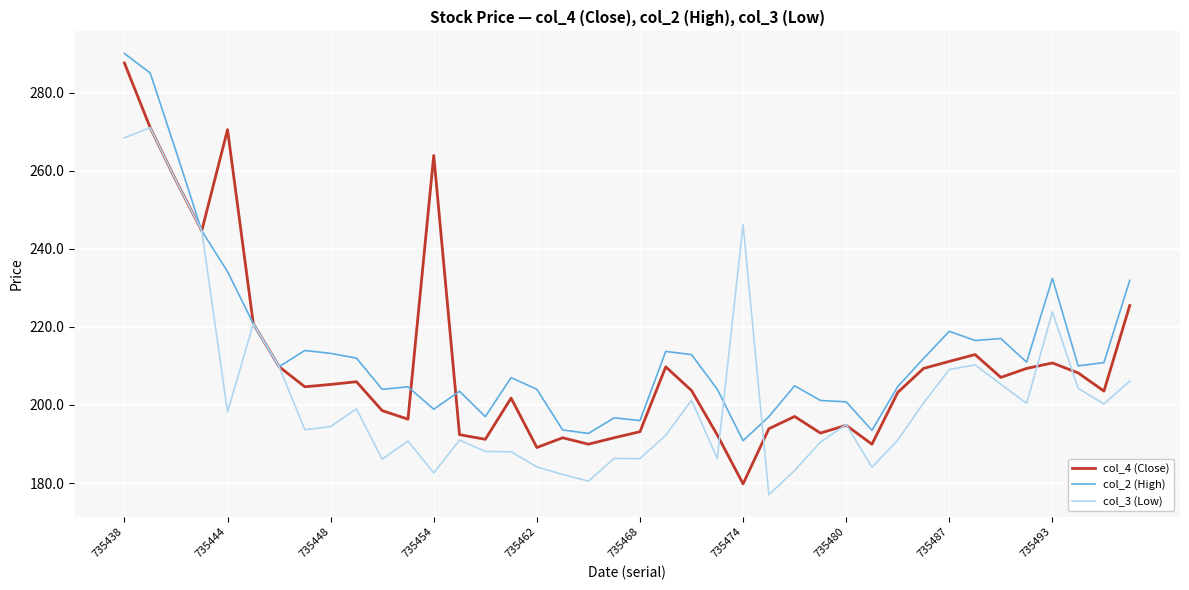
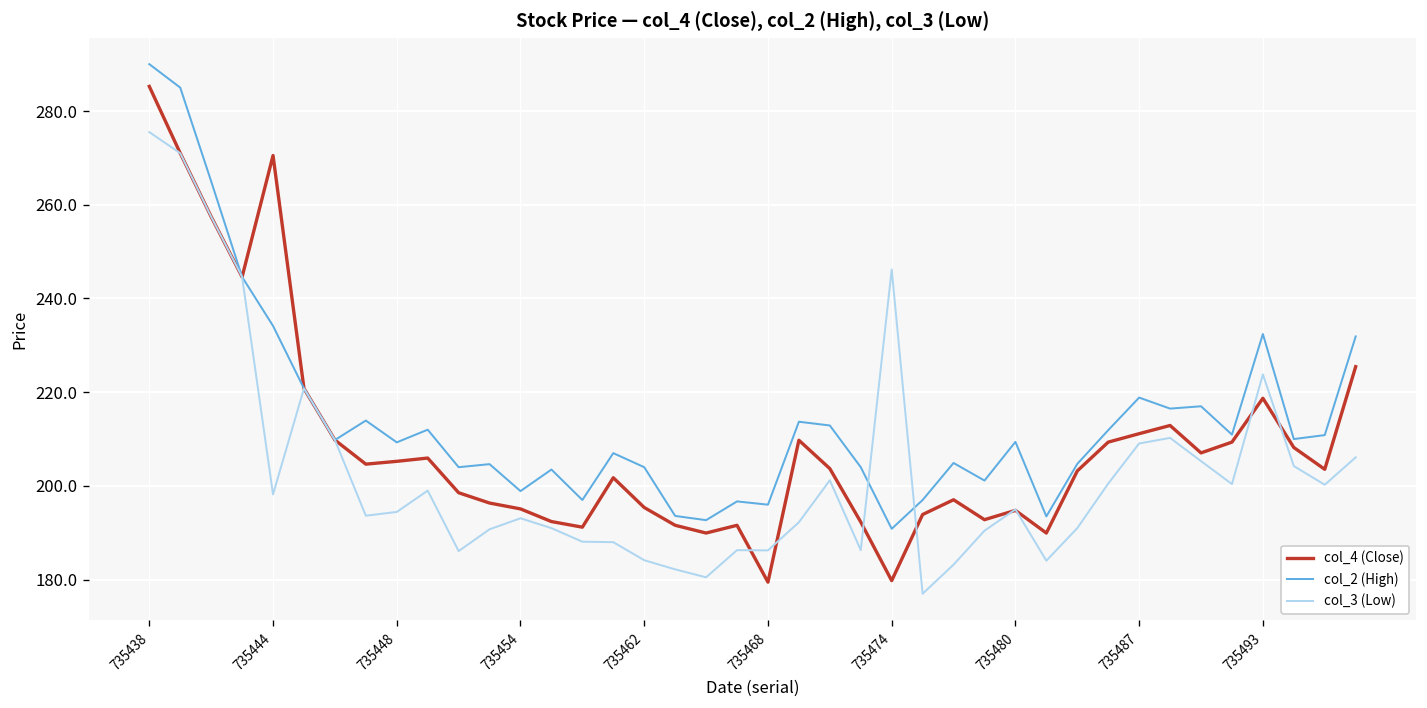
col_4 (Close), 735438: 288 -> 285
col_3 (Low), 735438: 268 -> 276
col_2 (High), 735448: 213 -> 209
col_4 (Close), 735454: 264 -> 195
col_3 (Low), 735454: 183 -> 193
col_4 (Close), 735462: 189 -> 195
col_4 (Close), 735468: 193 -> 179
col_2 (High), 735480: 201 -> 209
col_4 (Close), 735493: 211 -> 219
